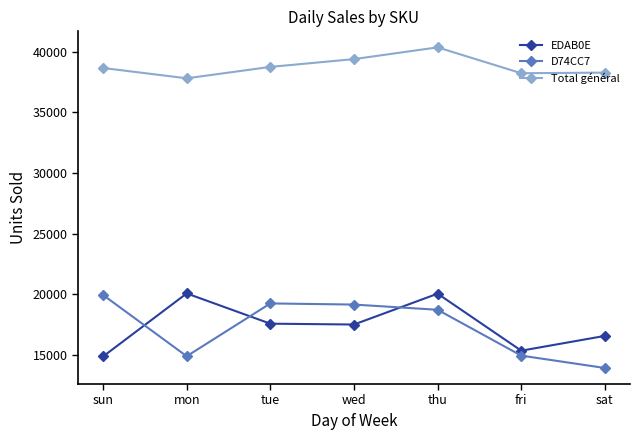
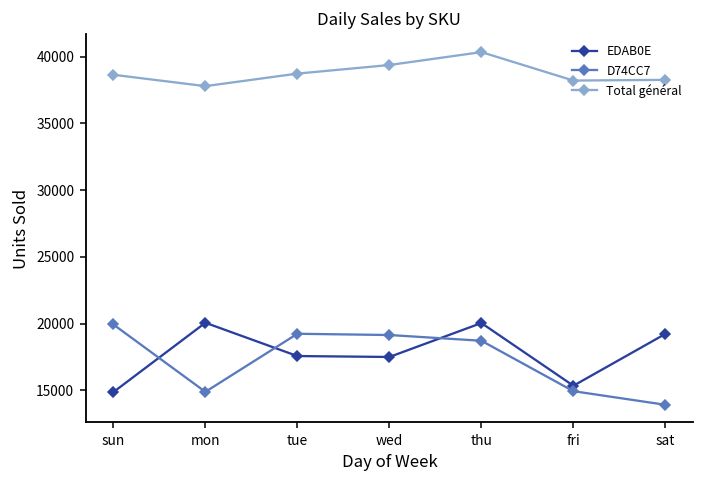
EDAB0E, sat: 16600 -> 19200
